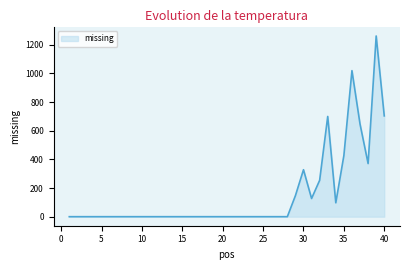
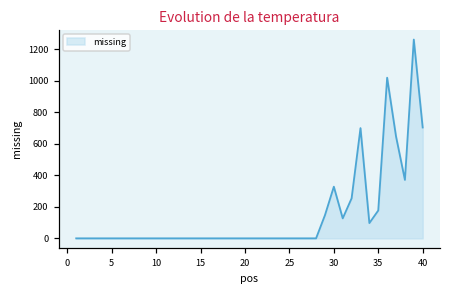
35: 430 -> 180
